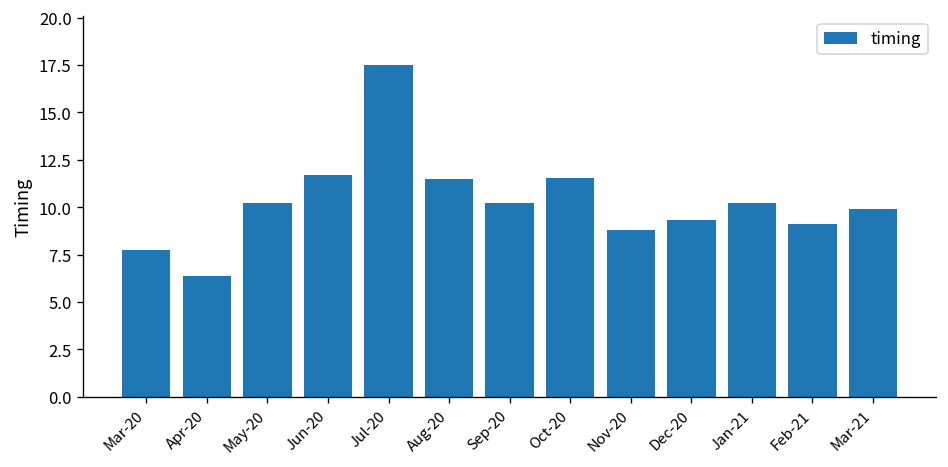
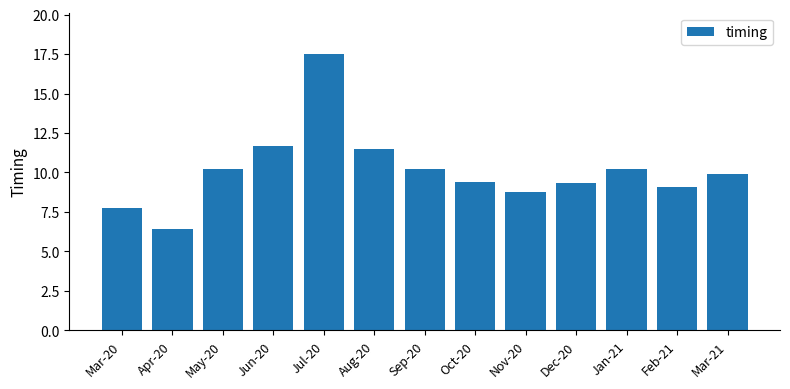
Oct-20: 11.5 -> 9.4
